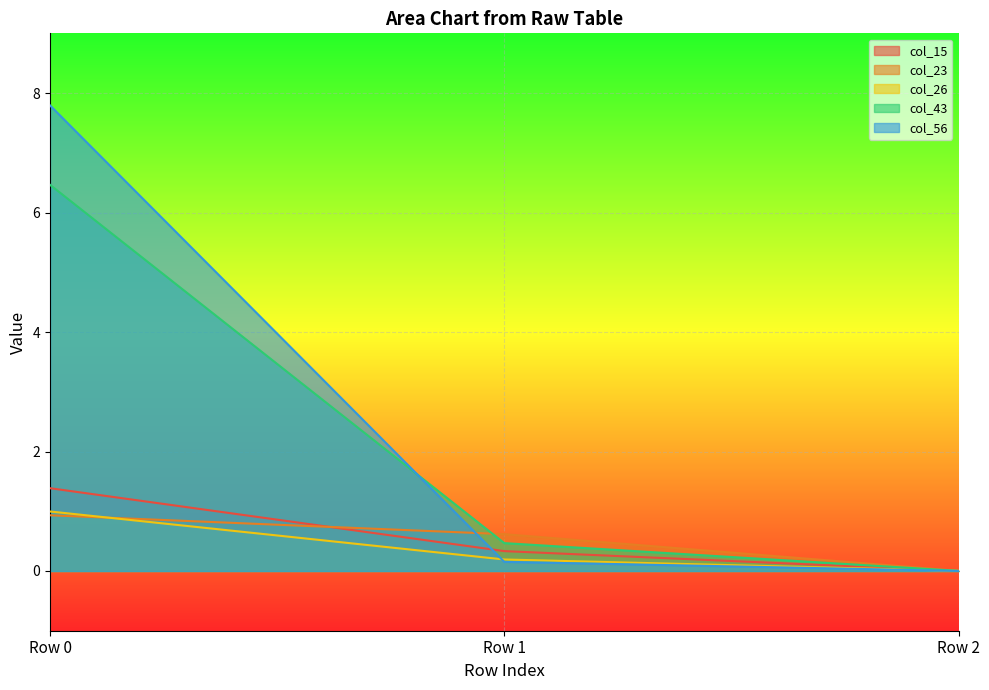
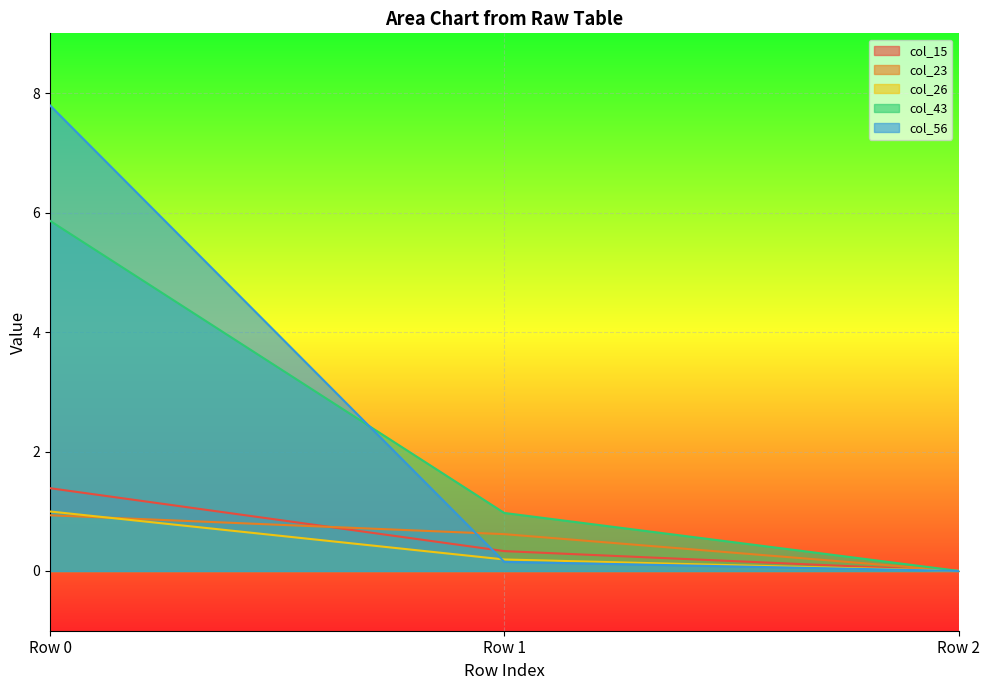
col_43, Row 0: 6.5 -> 5.9
col_43, Row 1: 0.5 -> 1.0
